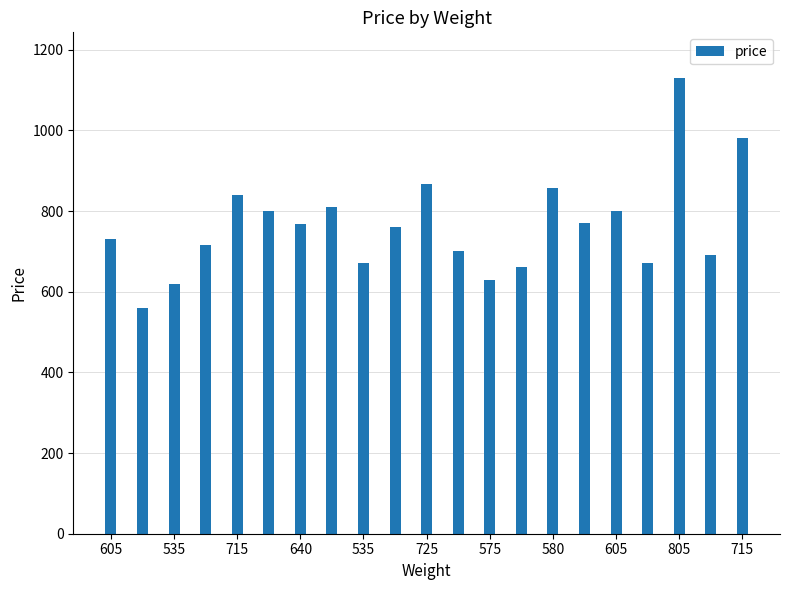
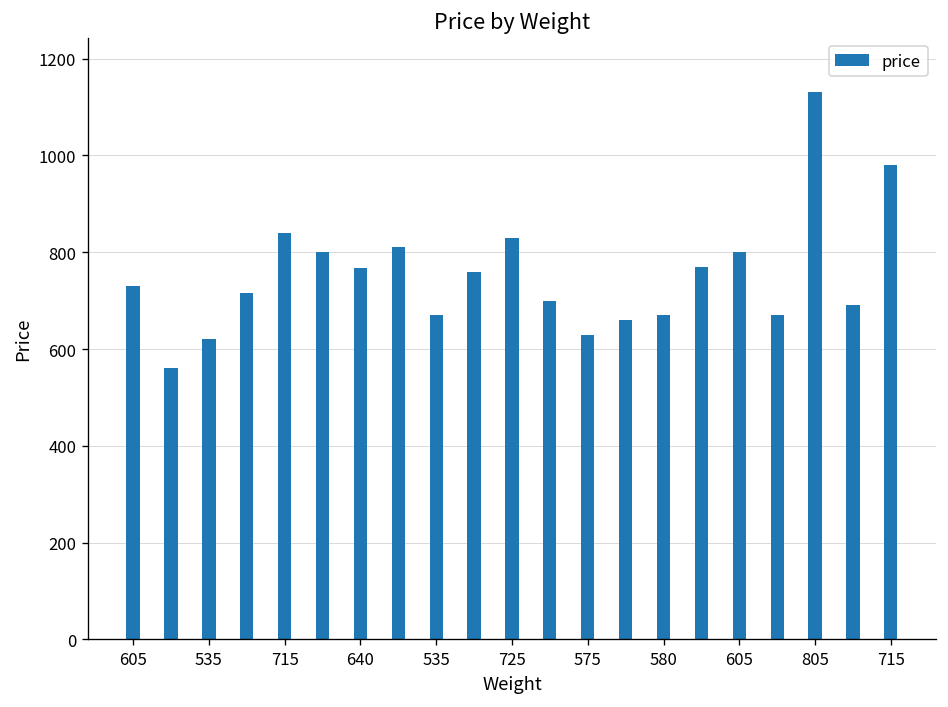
725: 870 -> 830
580: 860 -> 670
